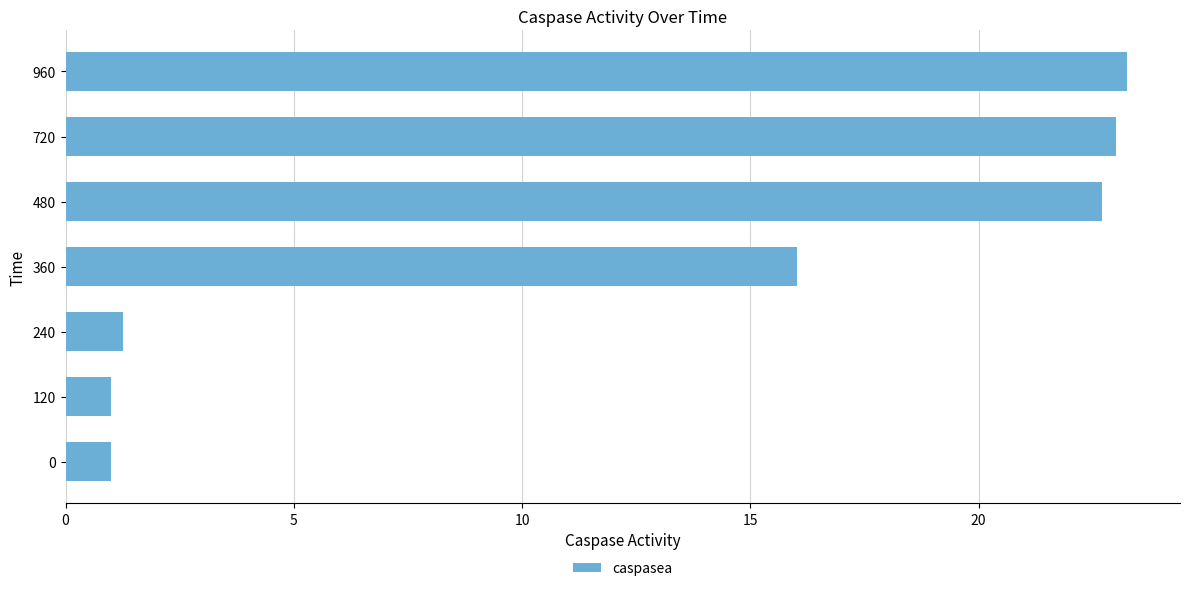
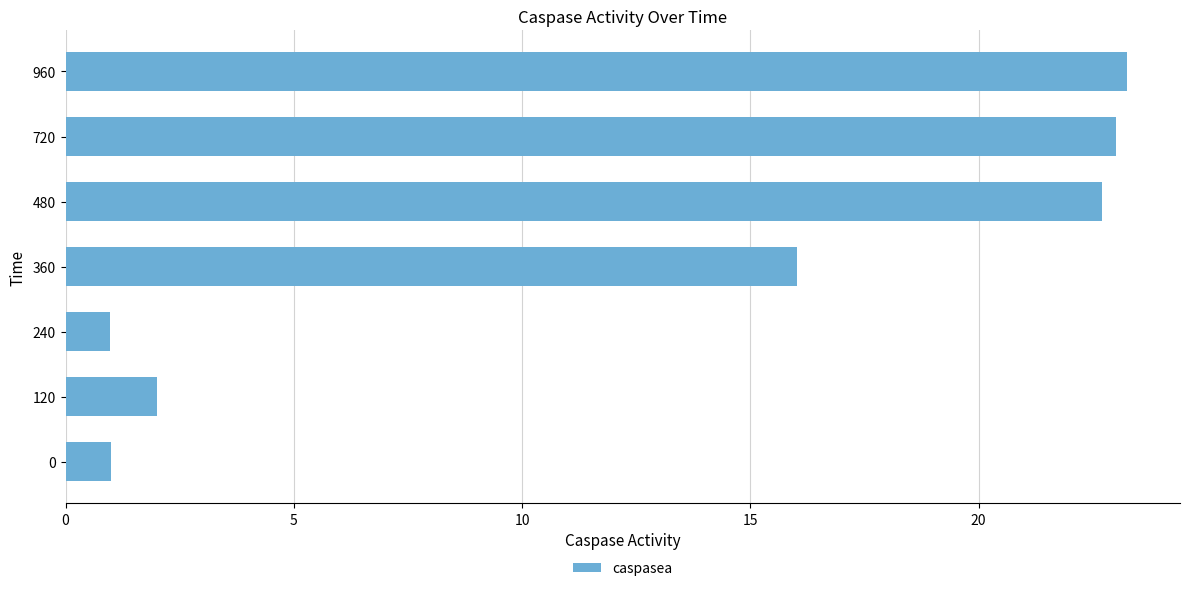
240: 1.3 -> 1.0
120: 1 -> 2
